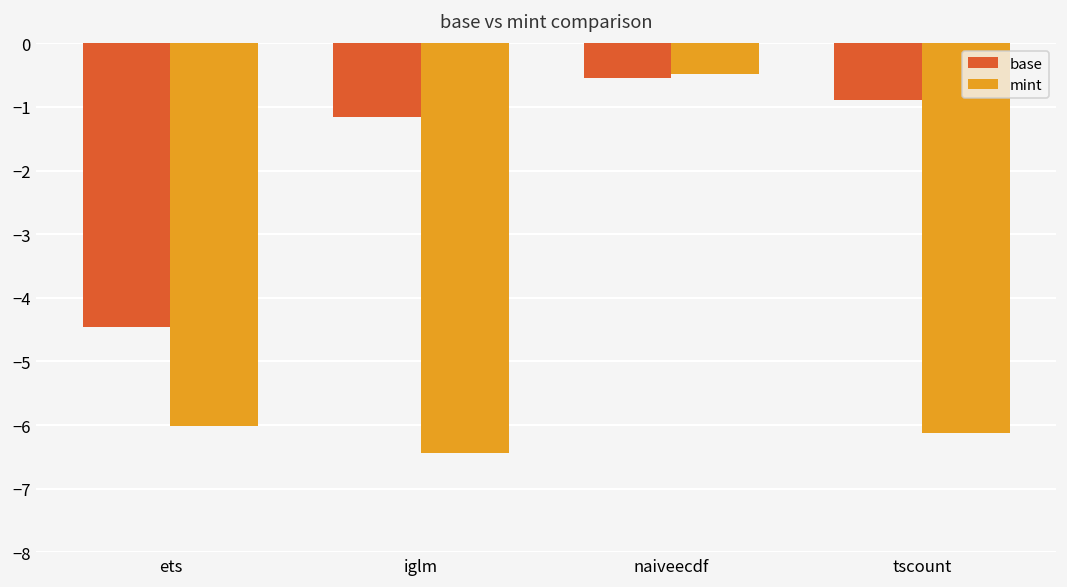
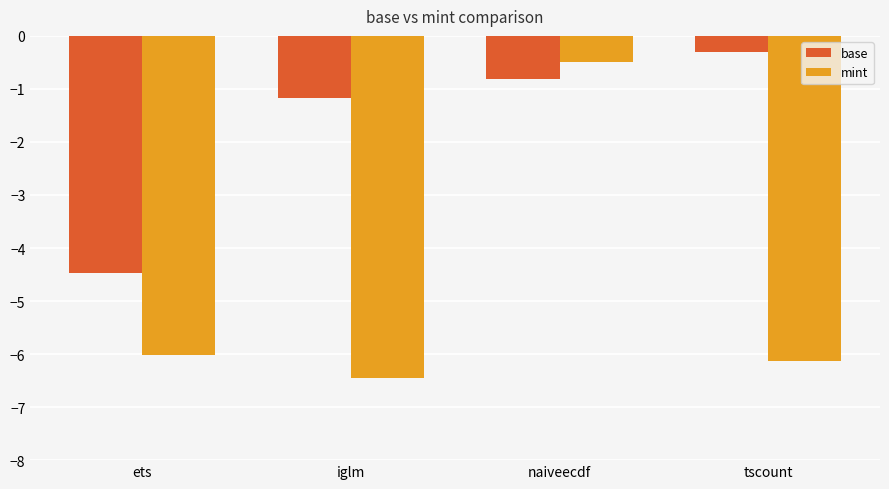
base, naiveecdf: -0.5 -> -0.8
base, tscount: -0.9 -> -0.3
